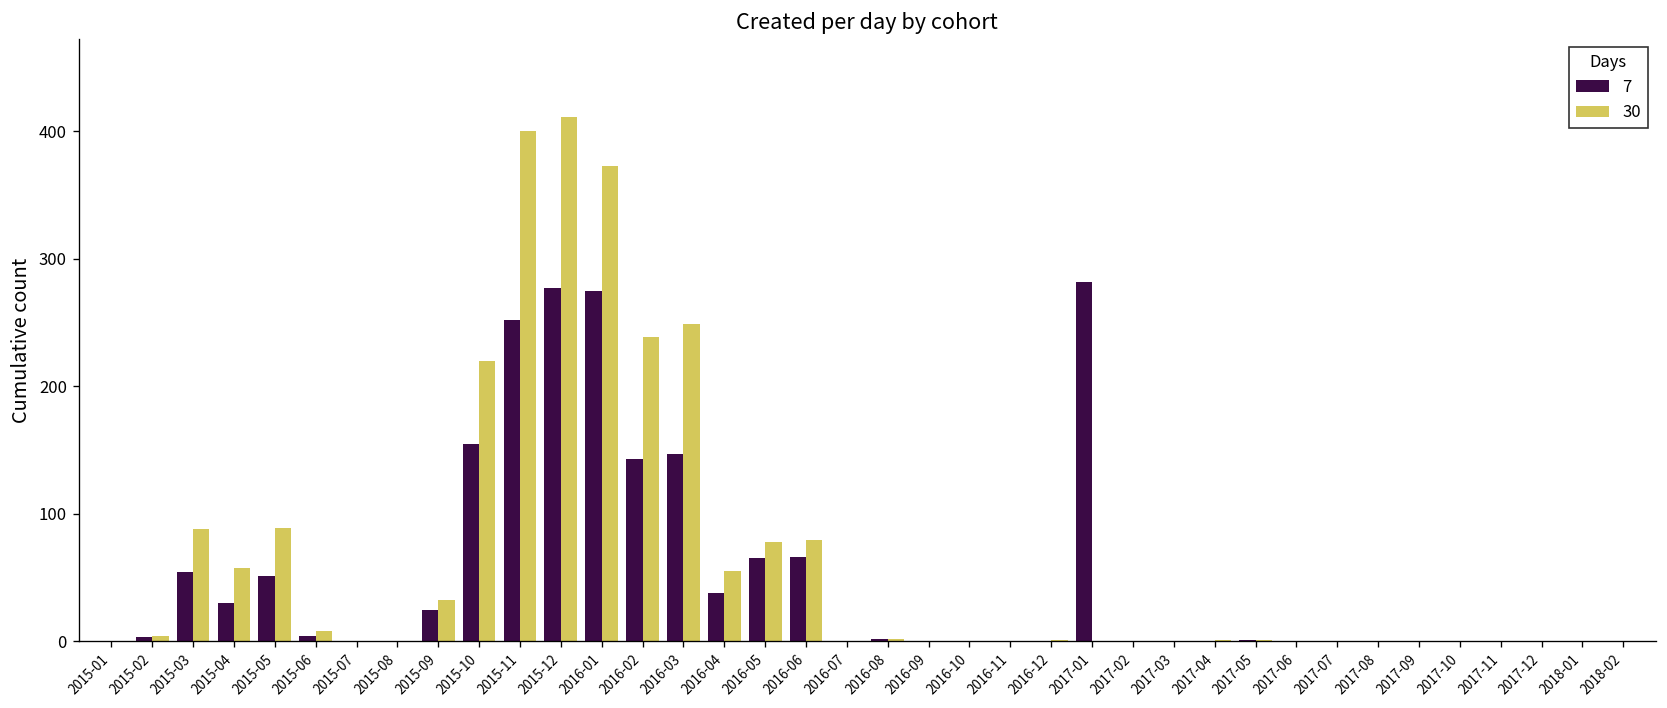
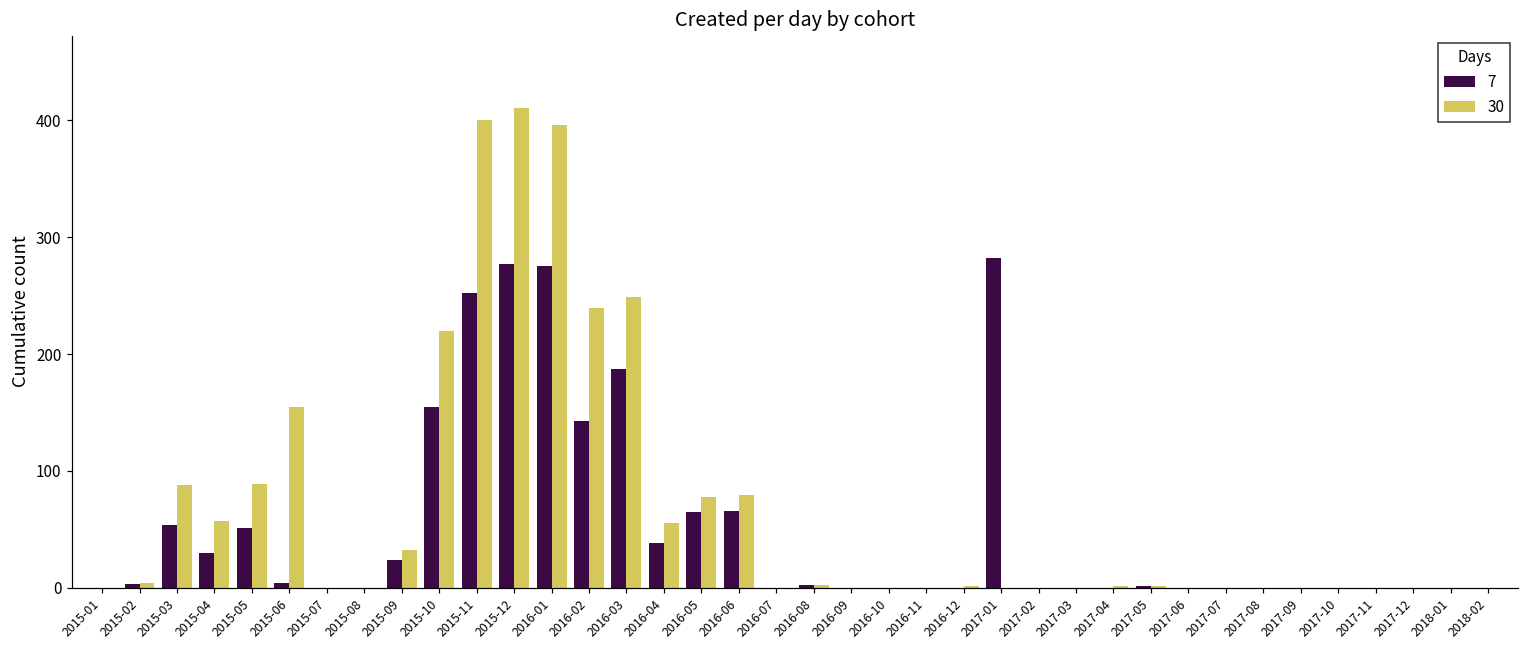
30, 2015-06: 8 -> 155
30, 2016-01: 373 -> 396
7, 2016-03: 147 -> 187
